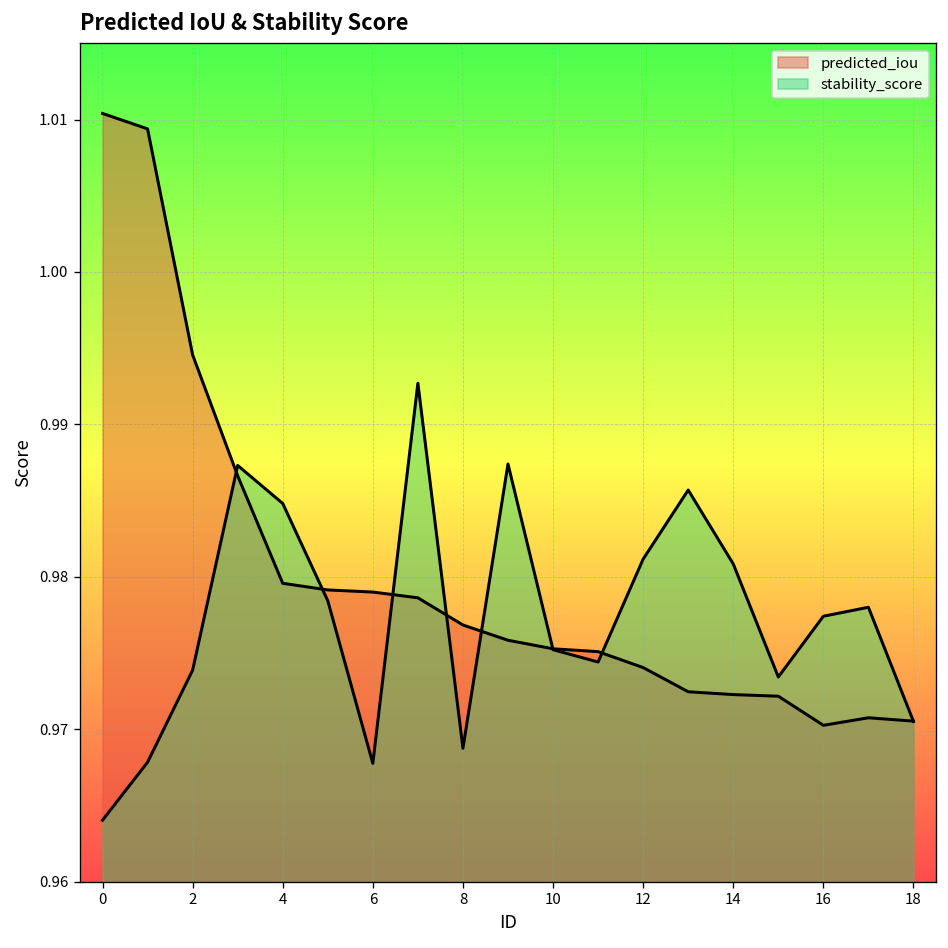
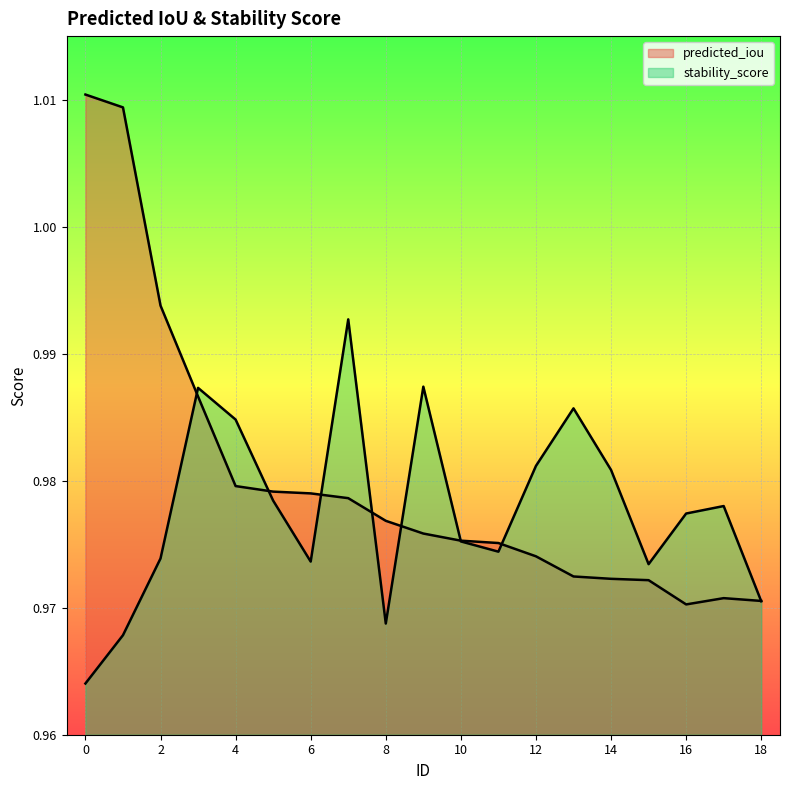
predicted_iou, 2: 0.9946 -> 0.9938
stability_score, 6: 0.9678 -> 0.9736
